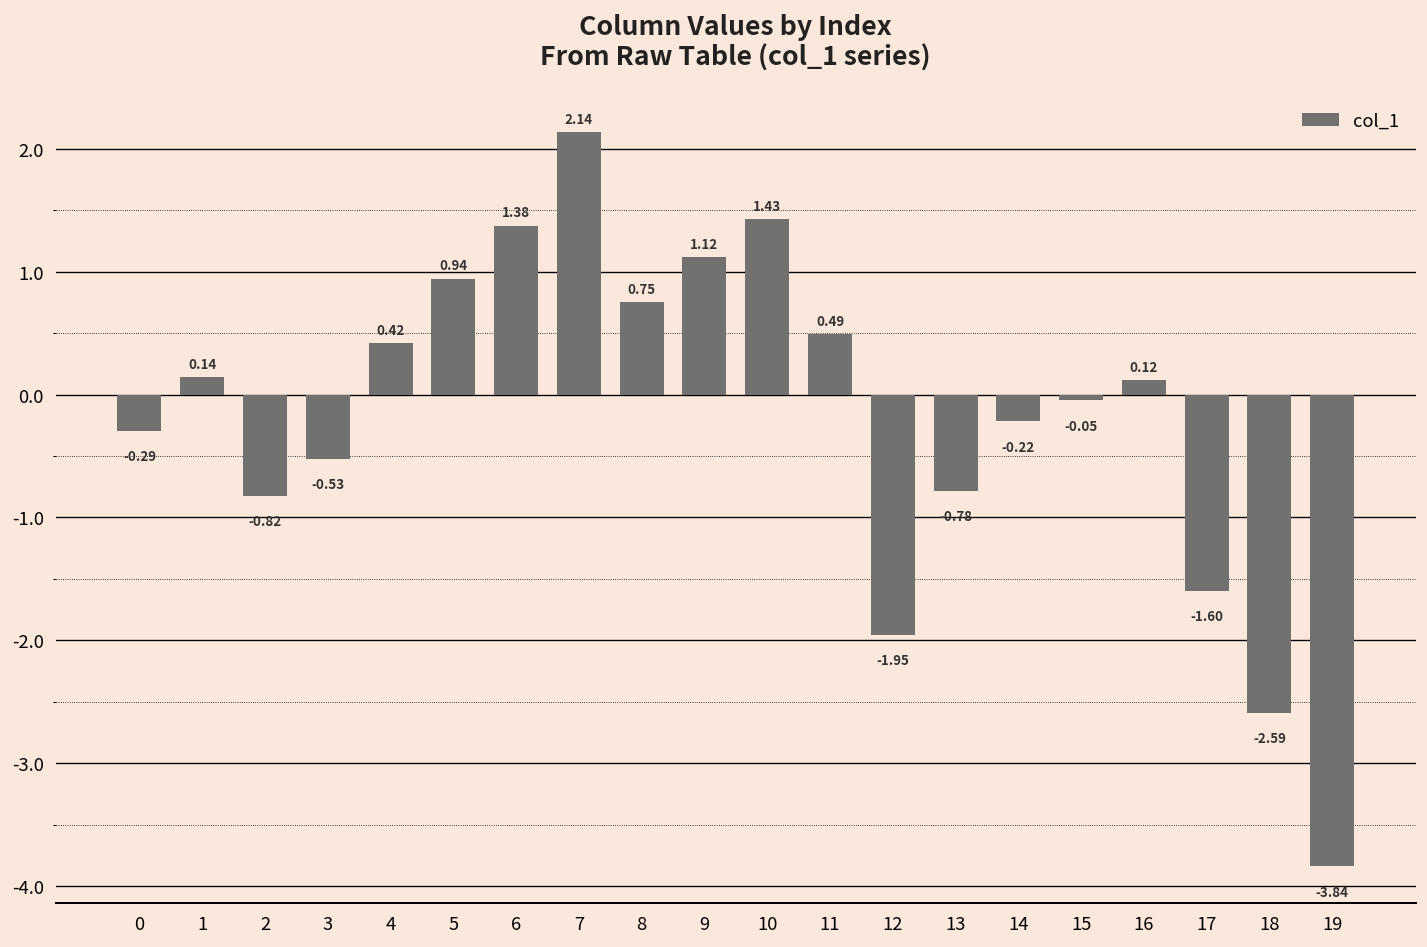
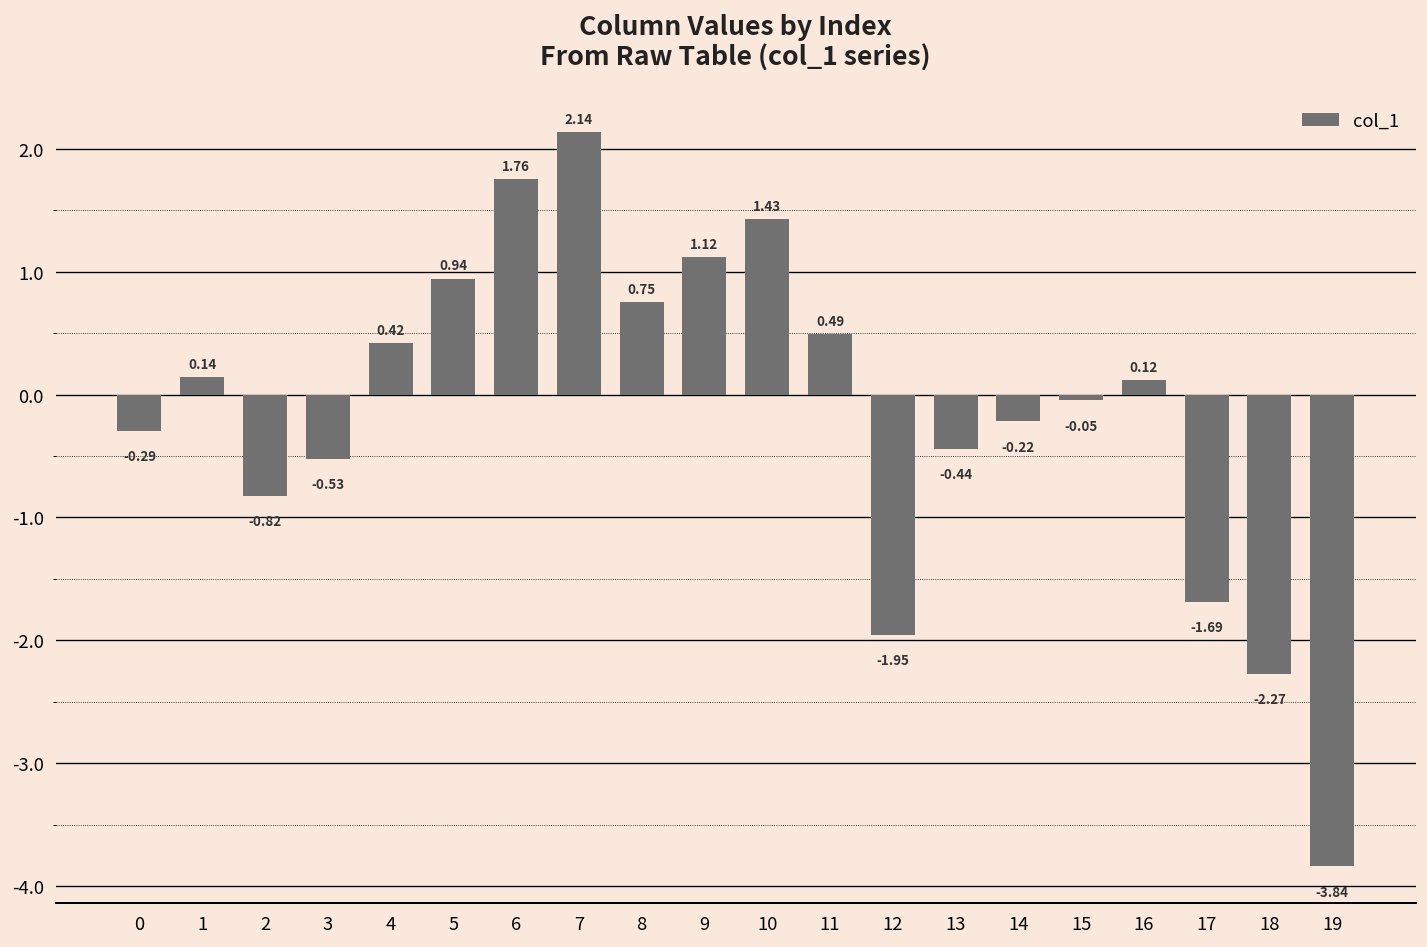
6: 1.38 -> 1.76
13: -0.78 -> -0.44
17: -1.60 -> -1.69
18: -2.59 -> -2.27
